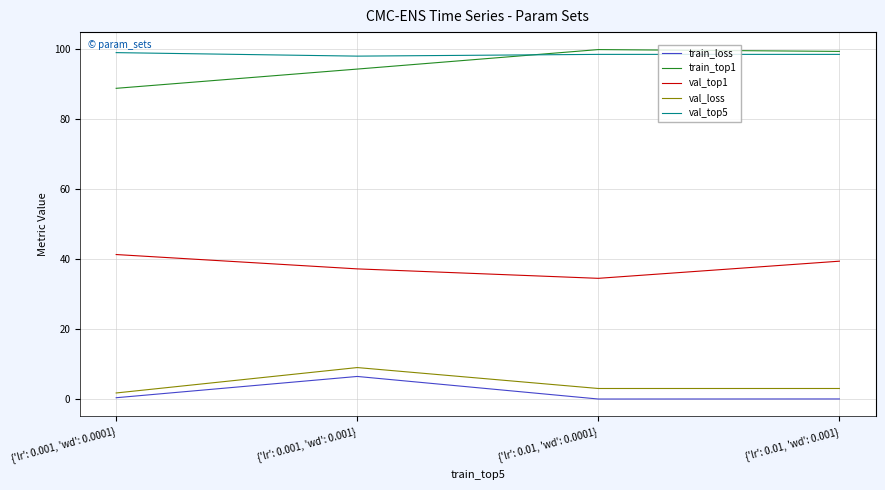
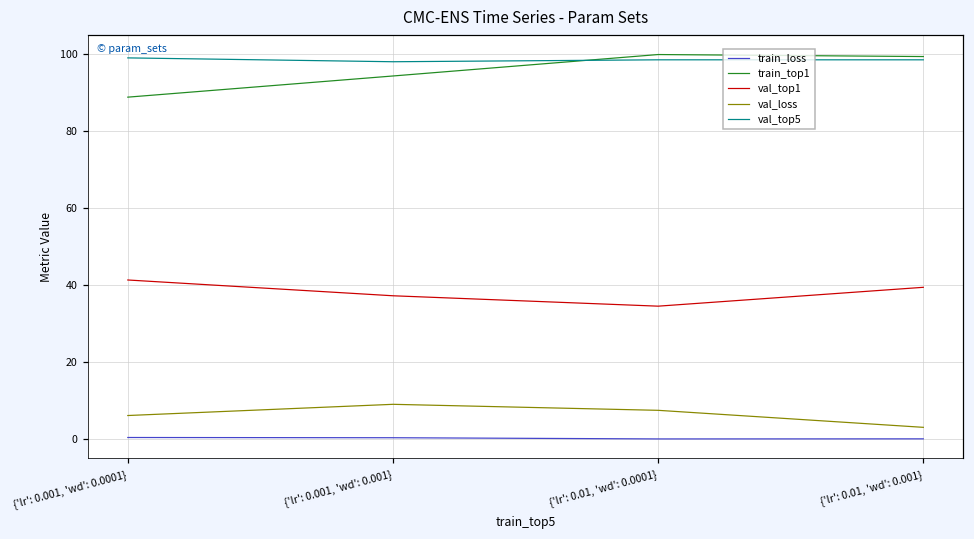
val_loss, {'lr': 0.001, 'wd': 0.0001}: 2 -> 6
train_loss, {'lr': 0.001, 'wd': 0.001}: 6 -> 0
val_loss, {'lr': 0.01, 'wd': 0.0001}: 3 -> 7
